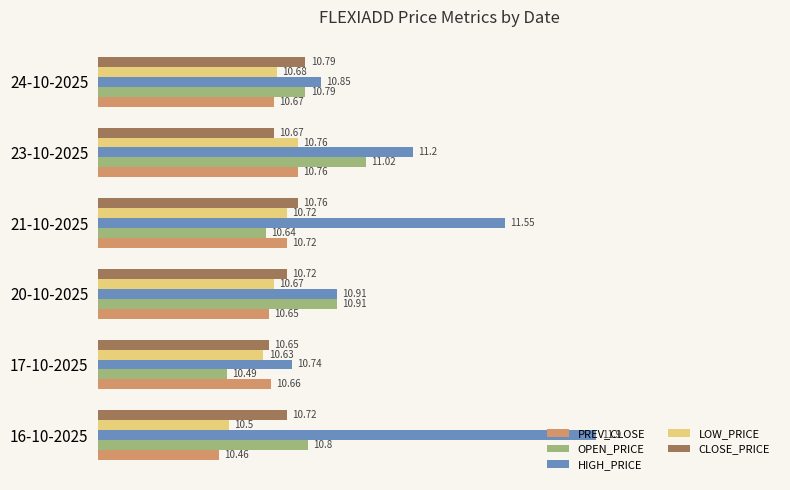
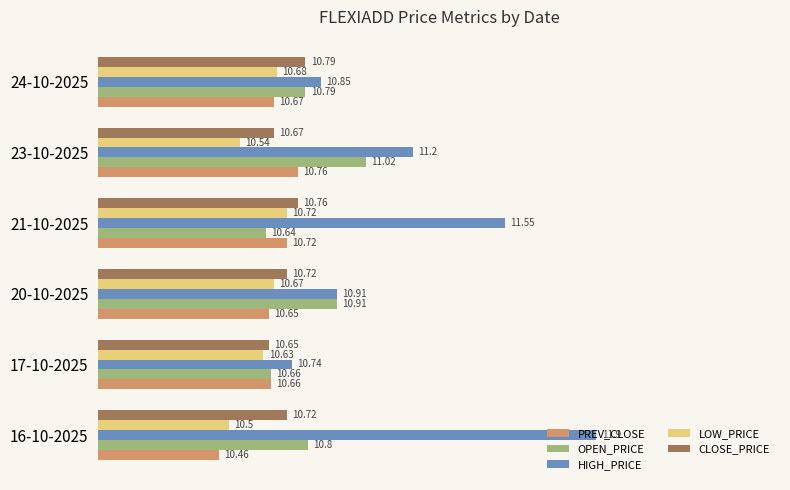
LOW_PRICE, 23-10-2025: 10.76 -> 10.54
OPEN_PRICE, 17-10-2025: 10.49 -> 10.66
